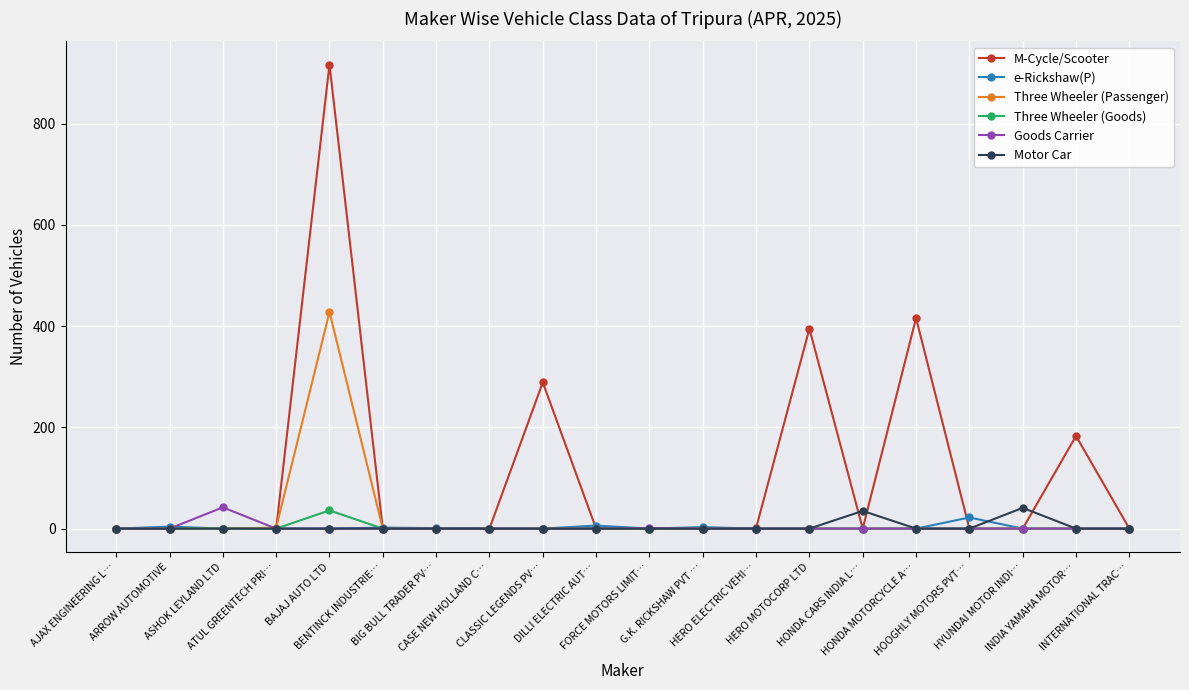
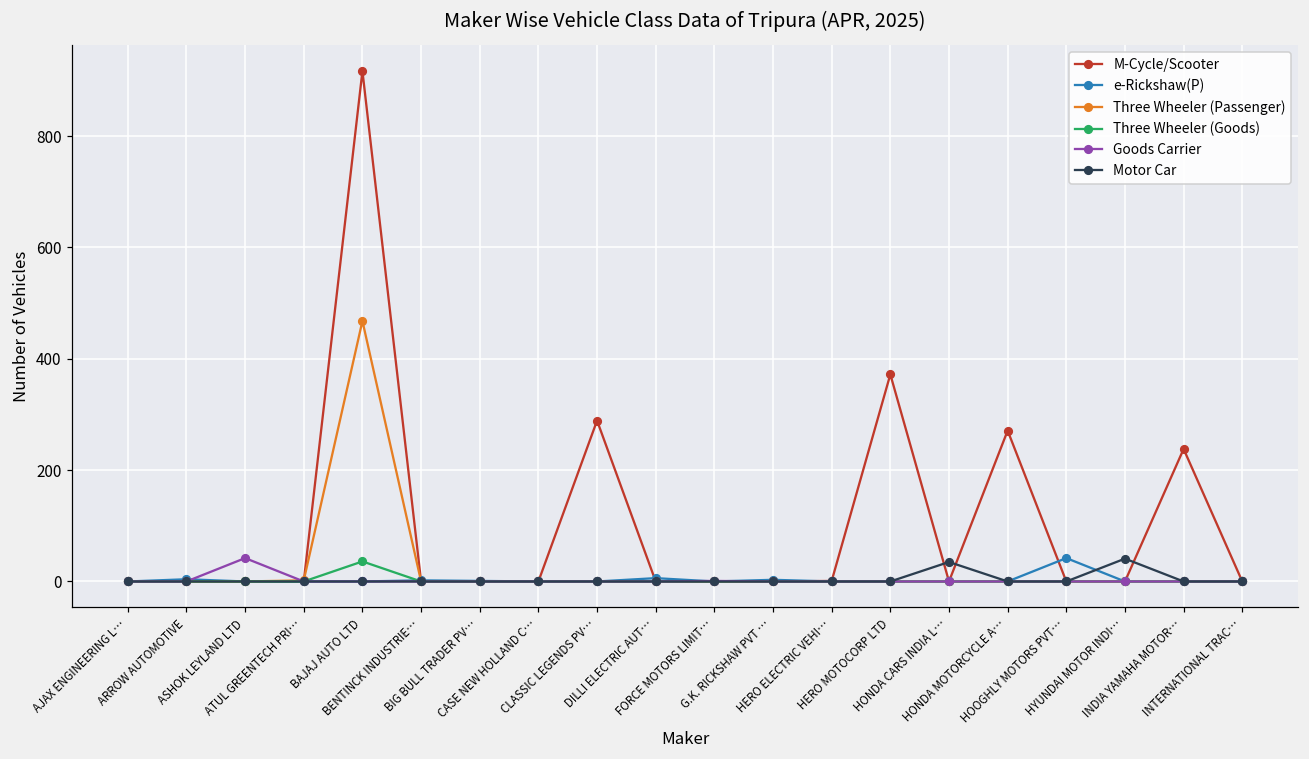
Three Wheeler (Passenger), BAJAJ AUTO LTD: 430 -> 470
M-Cycle/Scooter, HERO MOTOCORP LTD: 400 -> 370
M-Cycle/Scooter, HONDA MOTORCYCLE A…: 420 -> 270
e-Rickshaw(P), HOOGHLY MOTORS PVT…: 20 -> 40
M-Cycle/Scooter, INDIA YAMAHA MOTOR…: 180 -> 240
